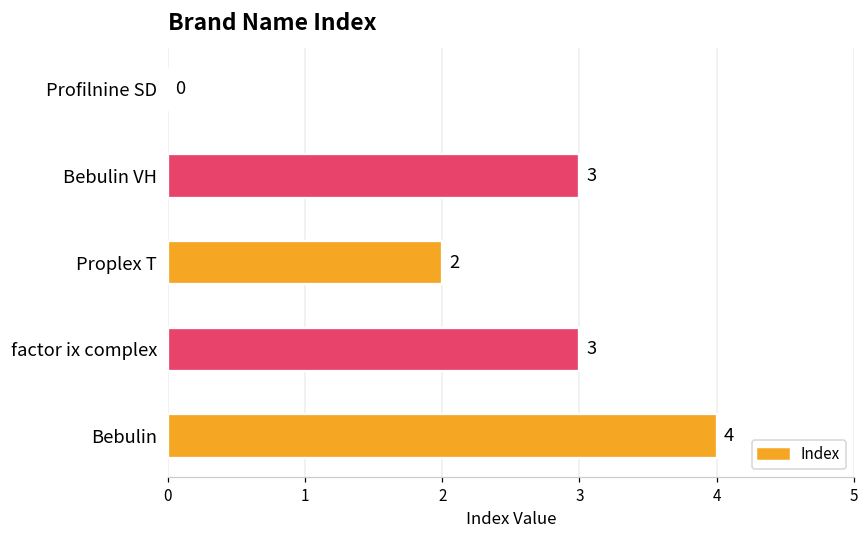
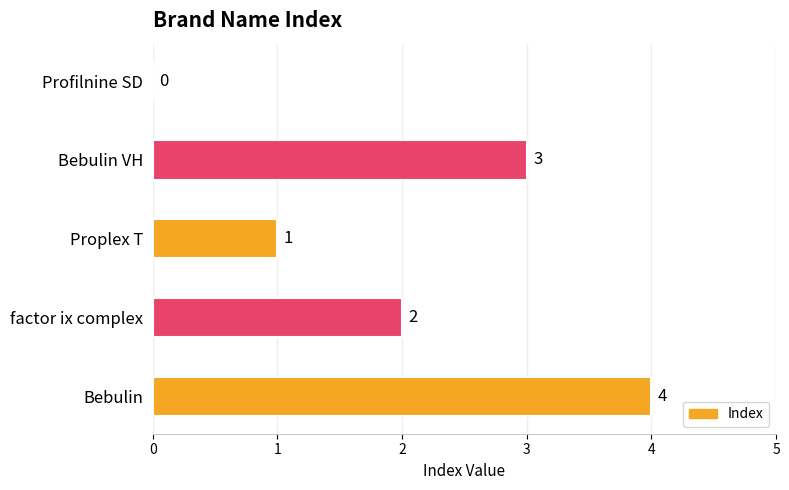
Proplex T: 2 -> 1
factor ix complex: 3 -> 2
